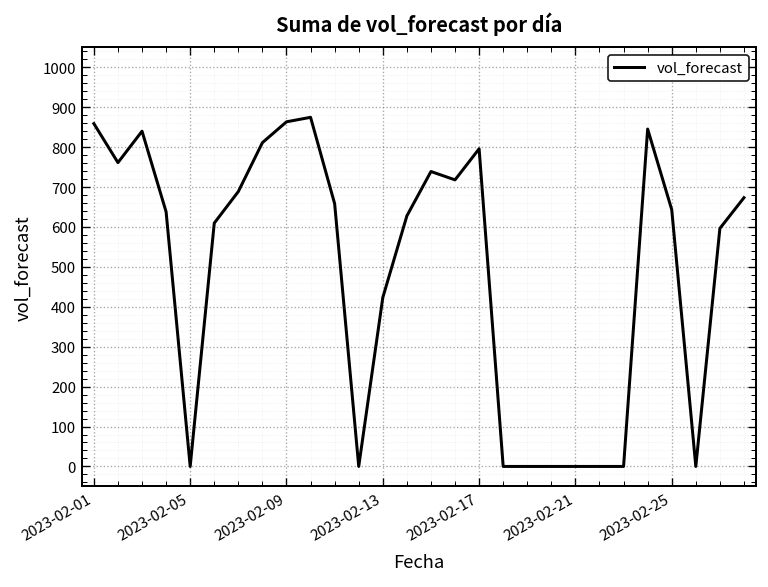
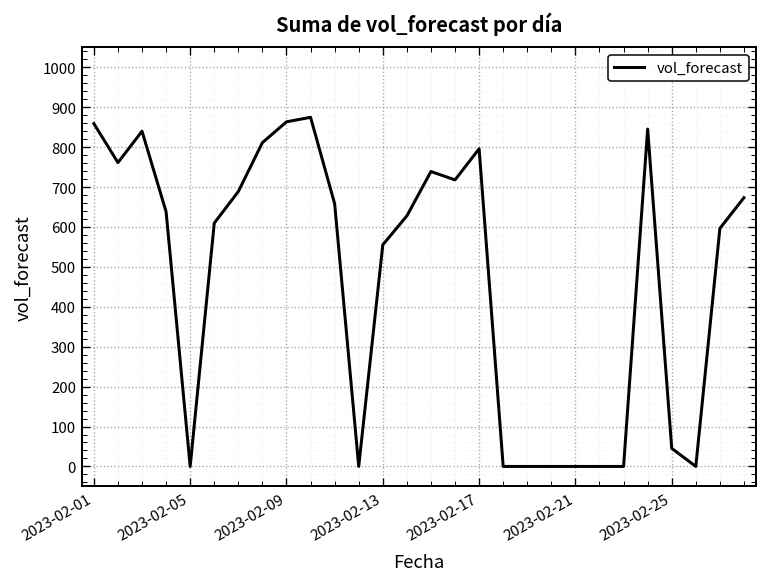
2023-02-13: 420 -> 560
2023-02-25: 640 -> 50
